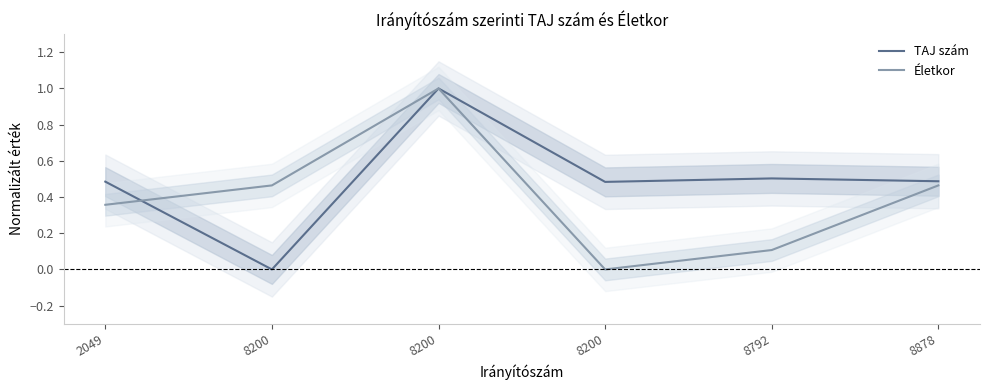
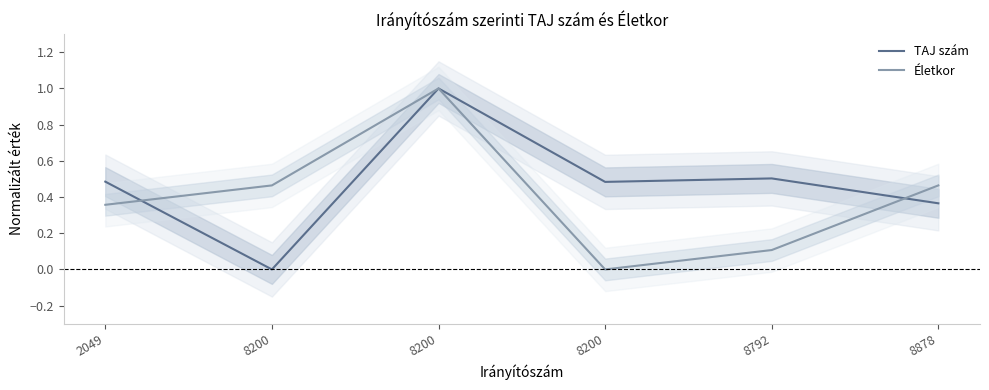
TAJ szám, 8878: 0.49 -> 0.37
